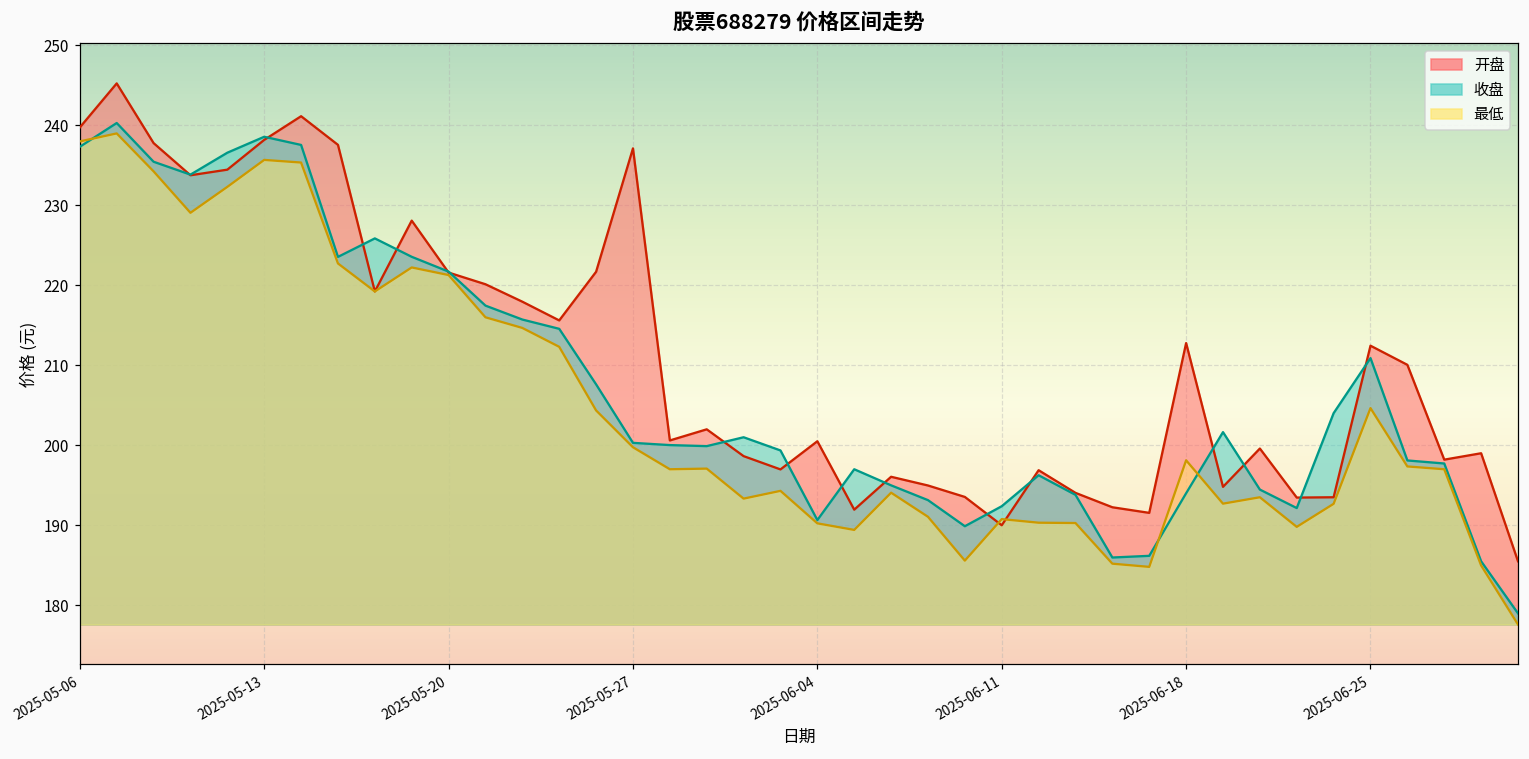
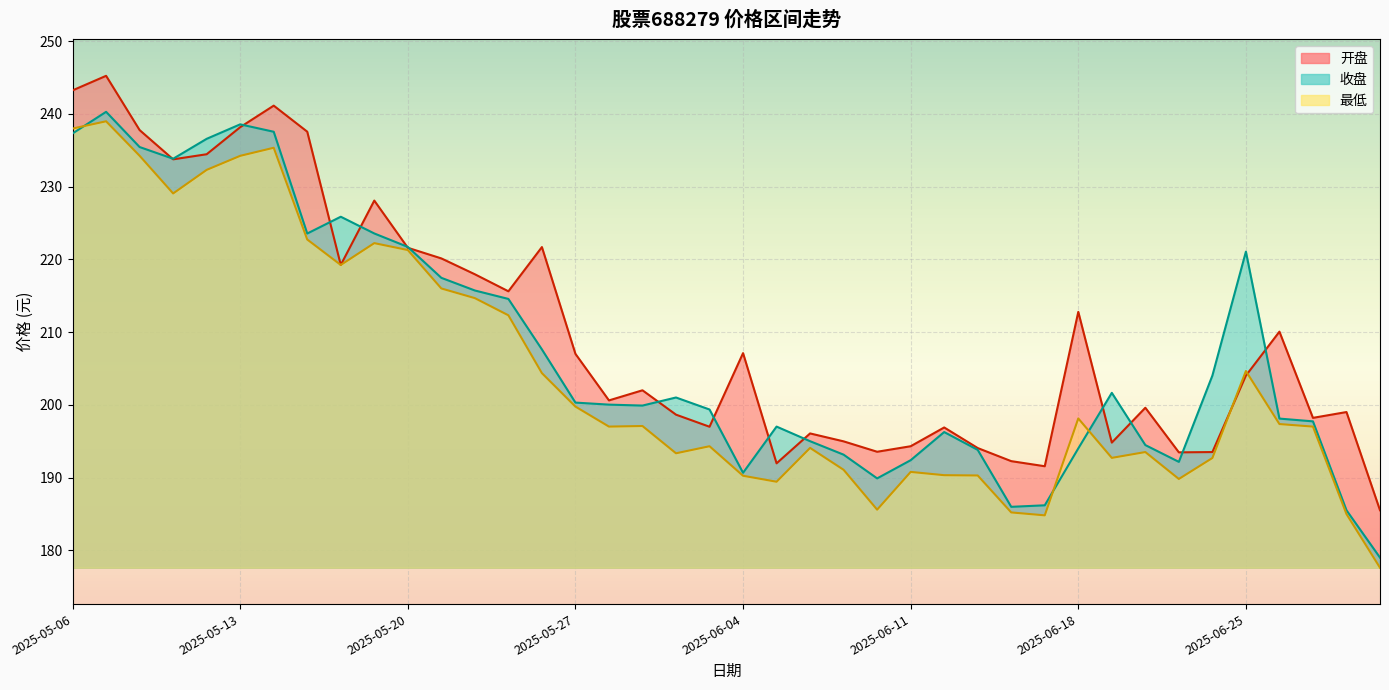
开盘, 2025-05-06: 240 -> 243
最低, 2025-05-13: 236 -> 234
开盘, 2025-05-27: 237 -> 207
开盘, 2025-06-04: 201 -> 207
开盘, 2025-06-11: 190 -> 194
开盘, 2025-06-25: 212 -> 204
收盘, 2025-06-25: 211 -> 221
